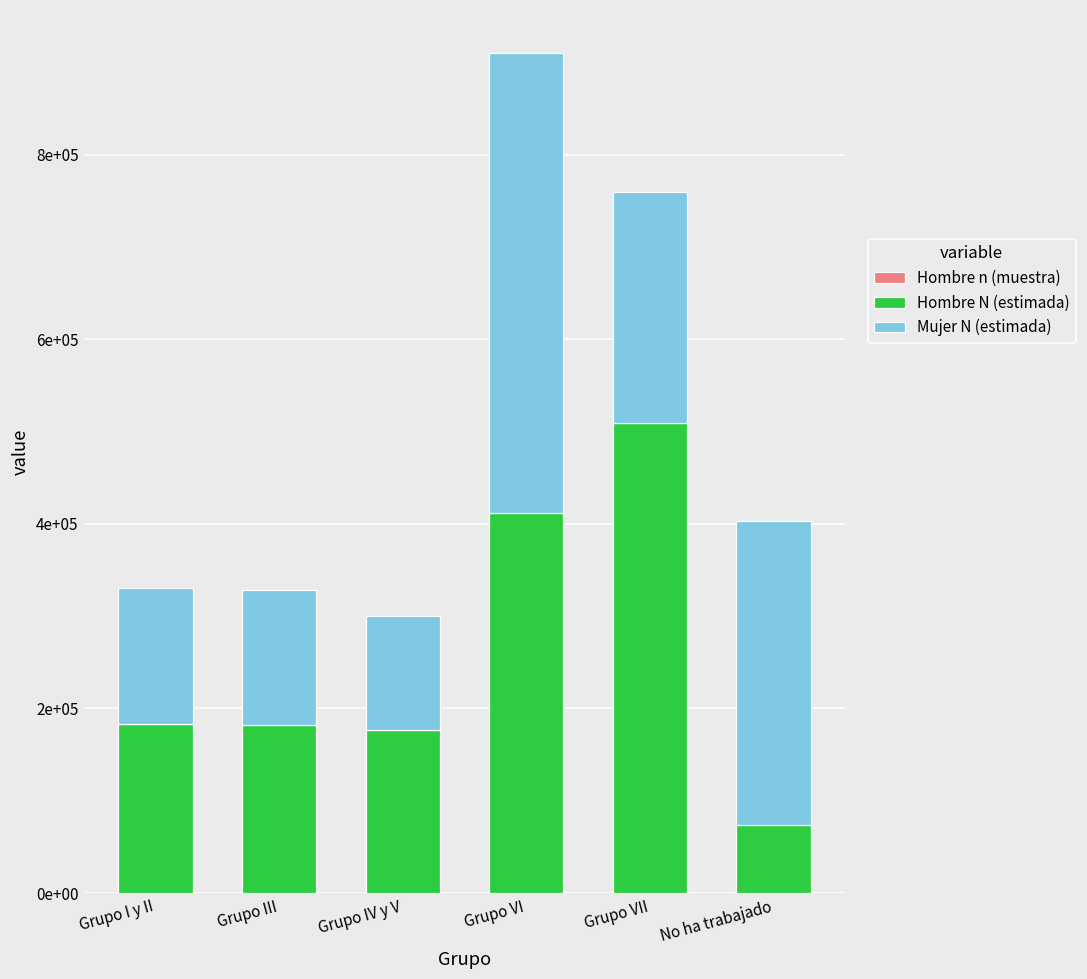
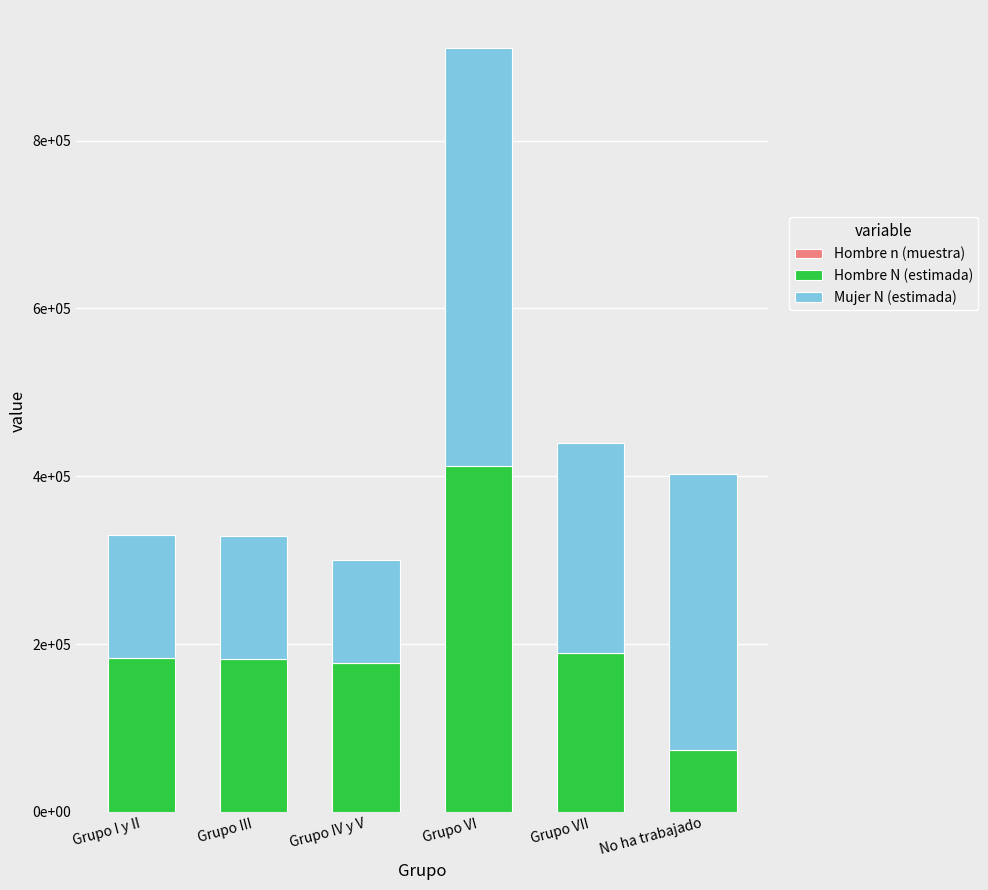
Hombre N (estimada), Grupo VII: 510000 -> 190000
